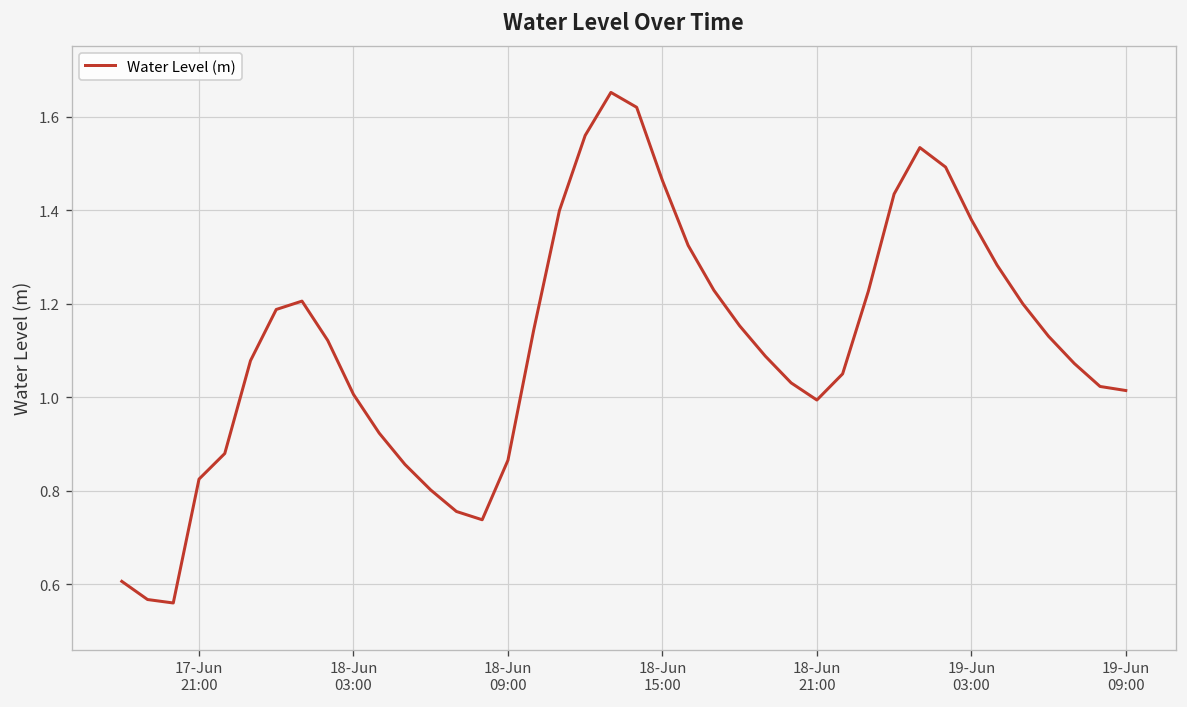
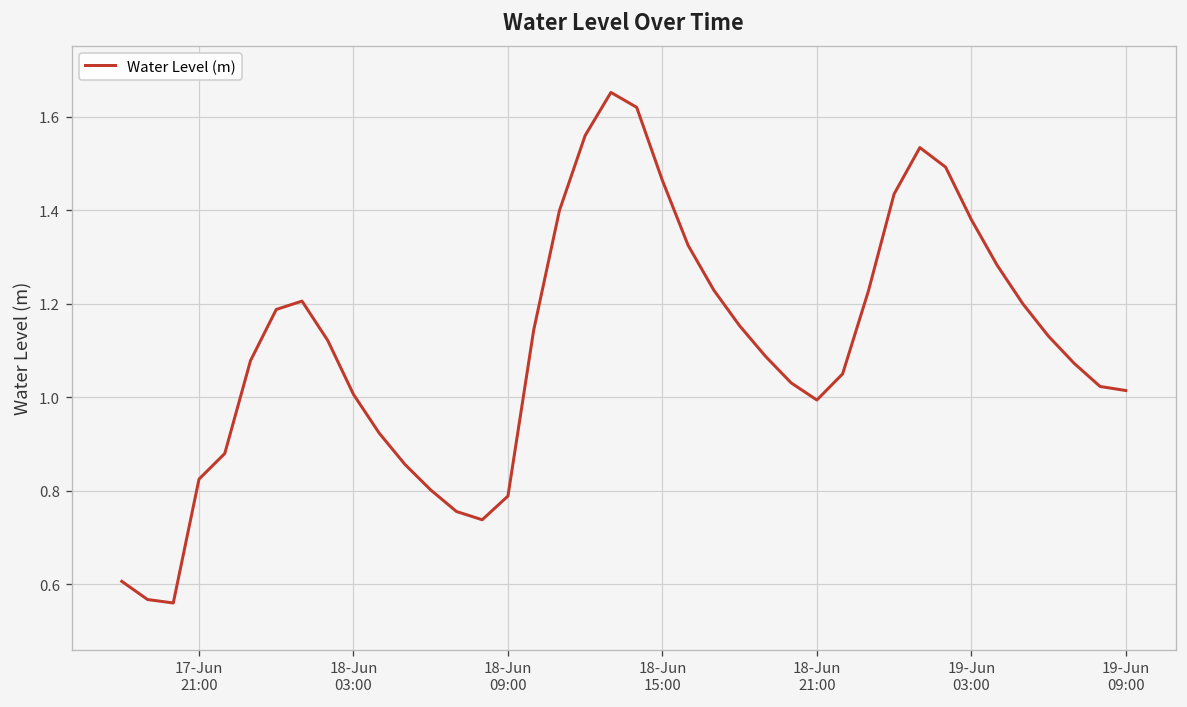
18-Jun 09:00: 0.86 -> 0.79
